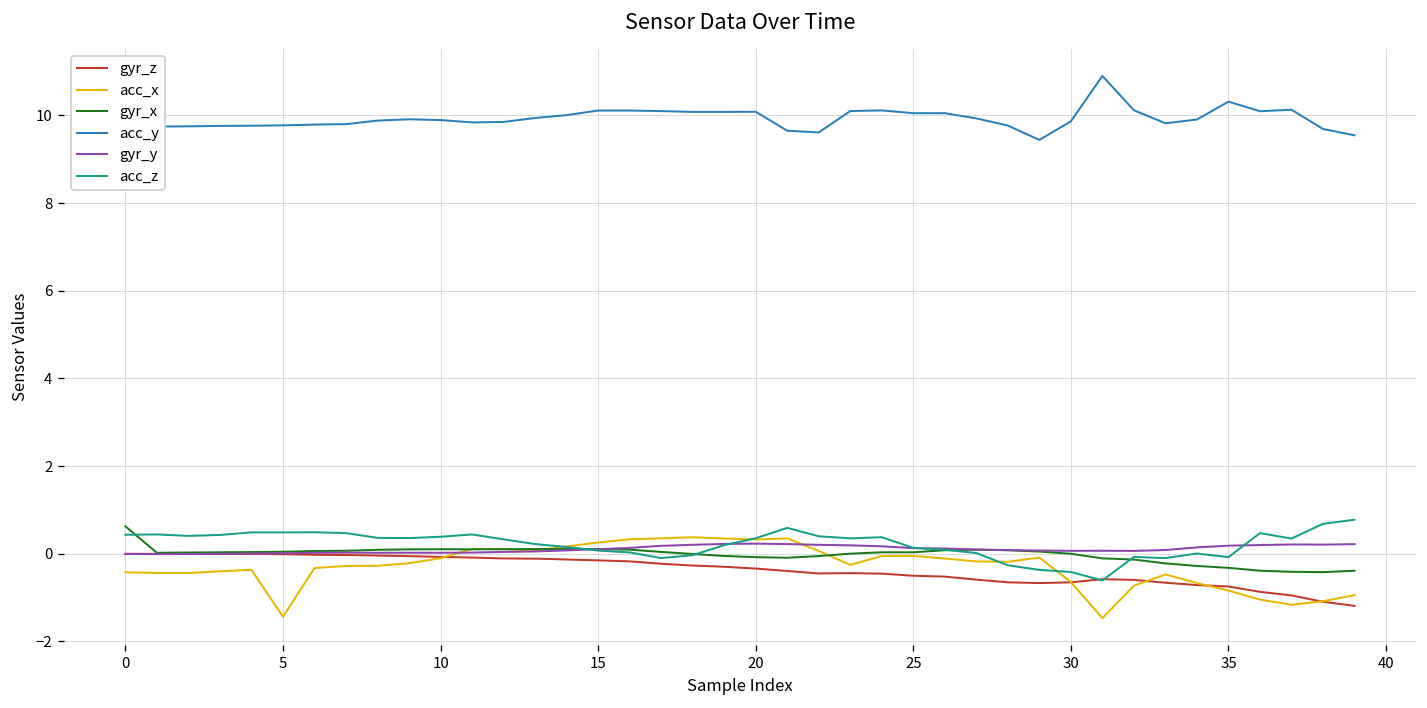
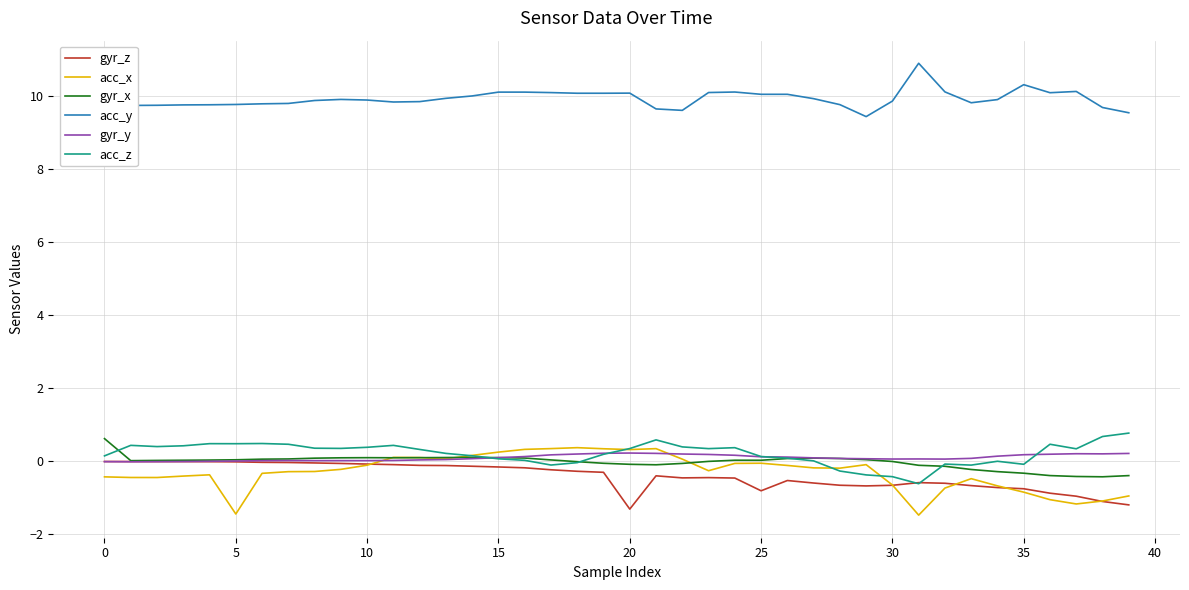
acc_z, 0: 0.4 -> 0.2
gyr_z, 20: -0.3 -> -1.3
gyr_z, 25: -0.5 -> -0.8
